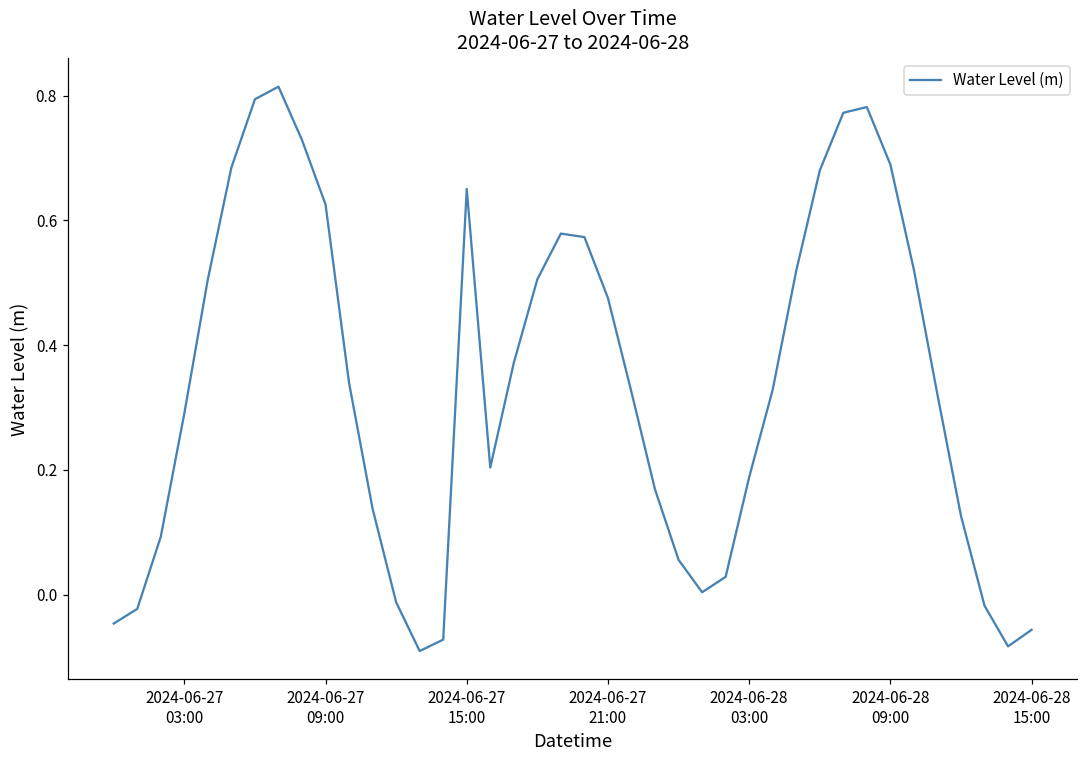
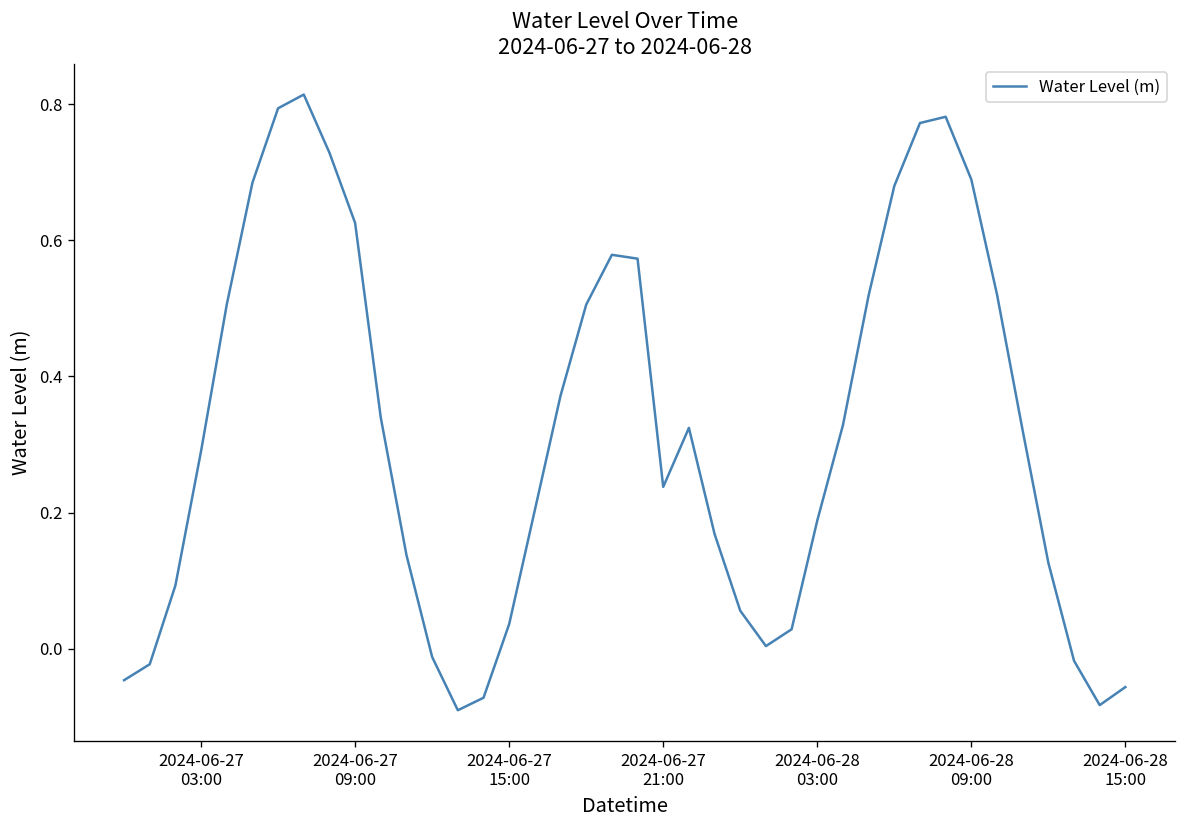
2024-06-27 15:00: 0.65 -> 0.04
2024-06-27 21:00: 0.48 -> 0.24
